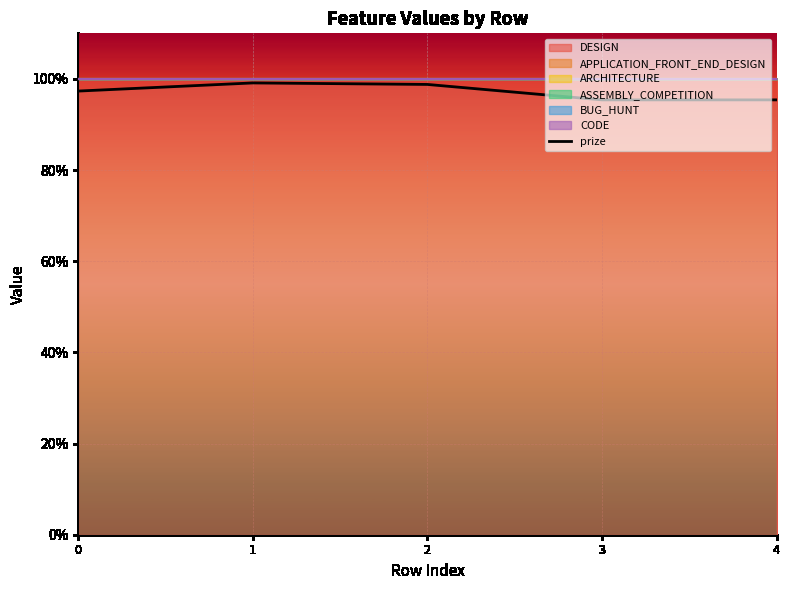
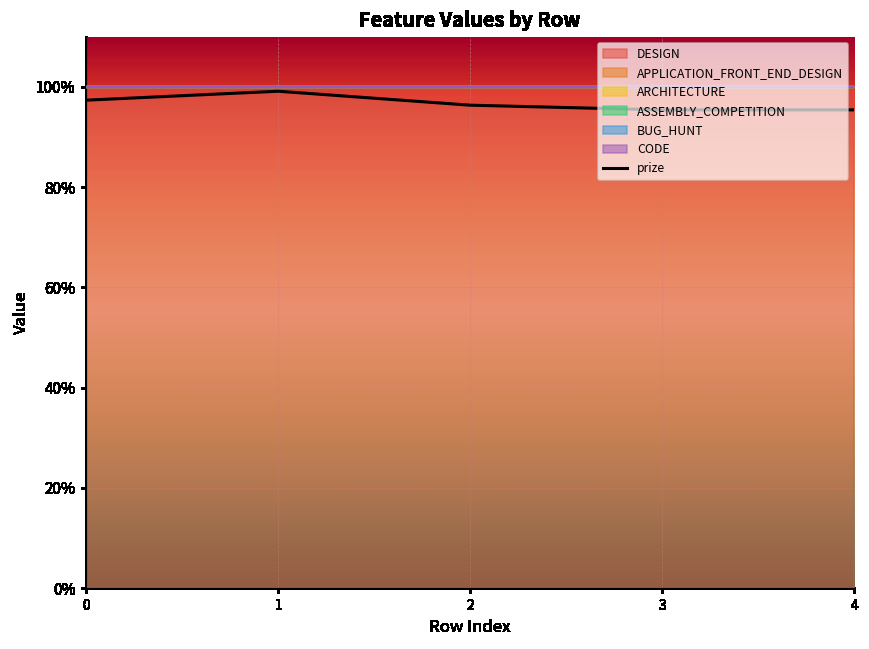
prize, 2: 99% -> 96%
